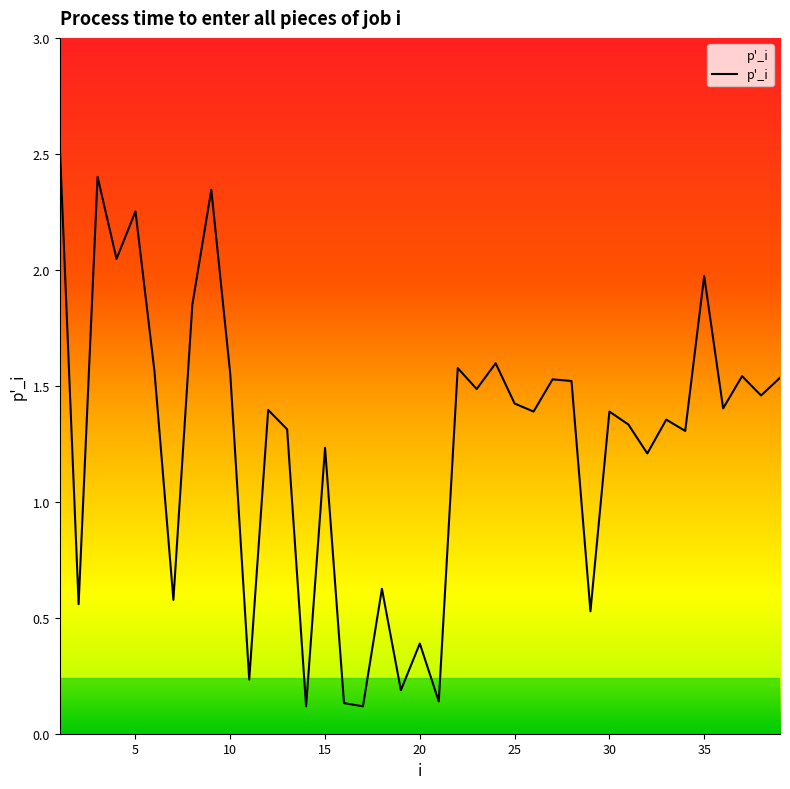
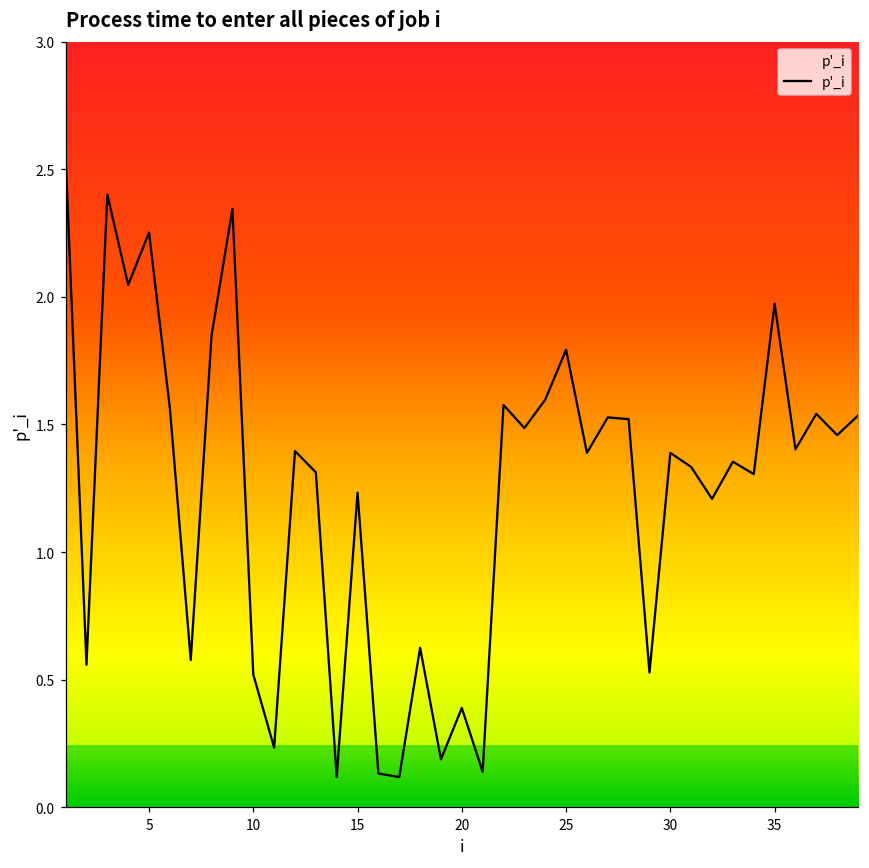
10: 1.55 -> 0.52
25: 1.42 -> 1.79
